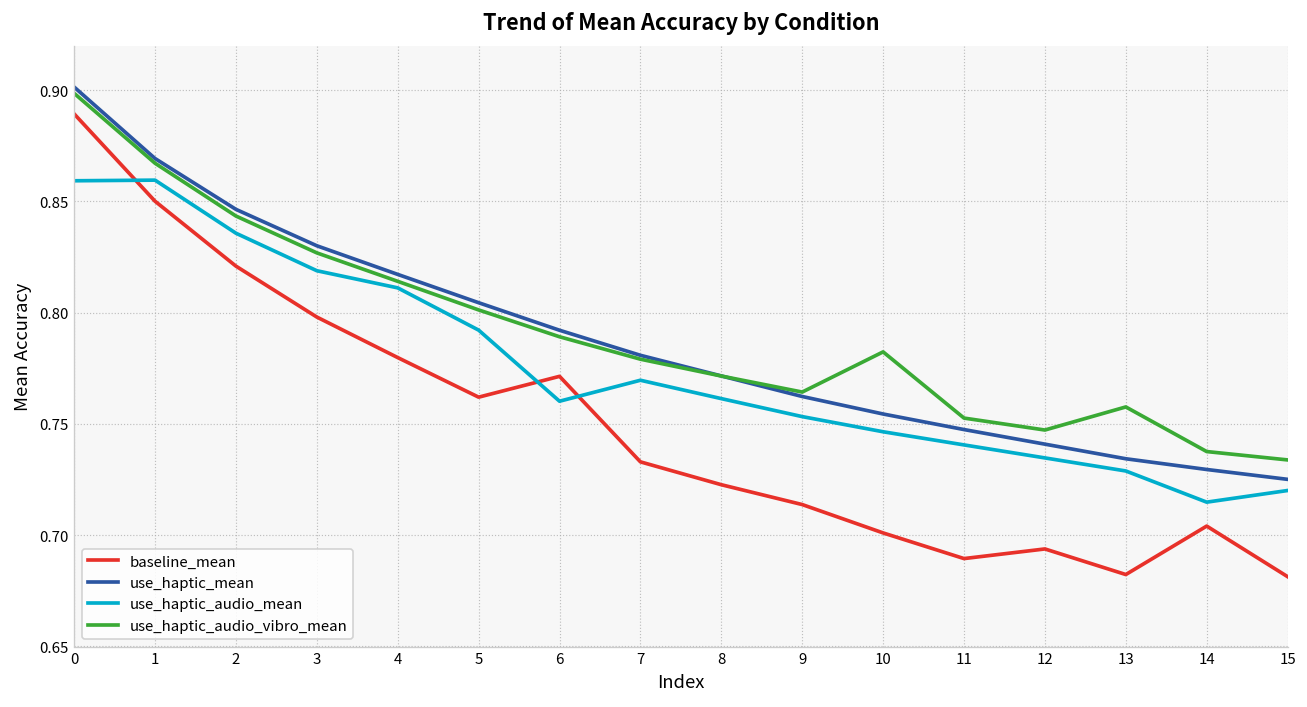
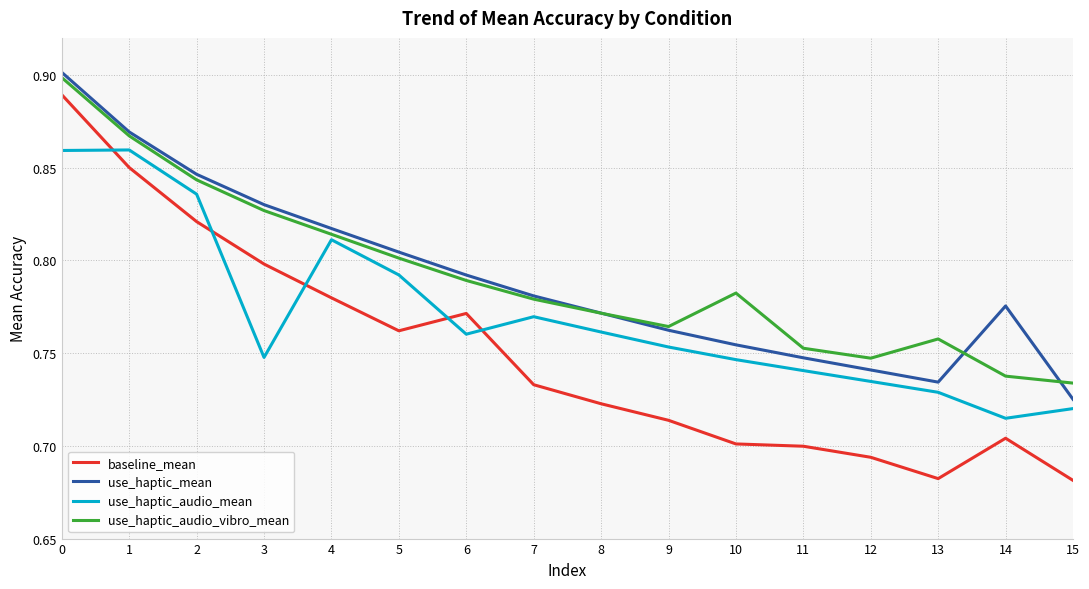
use_haptic_audio_mean, 3: 0.819 -> 0.748
baseline_mean, 11: 0.690 -> 0.700
use_haptic_mean, 14: 0.730 -> 0.775
